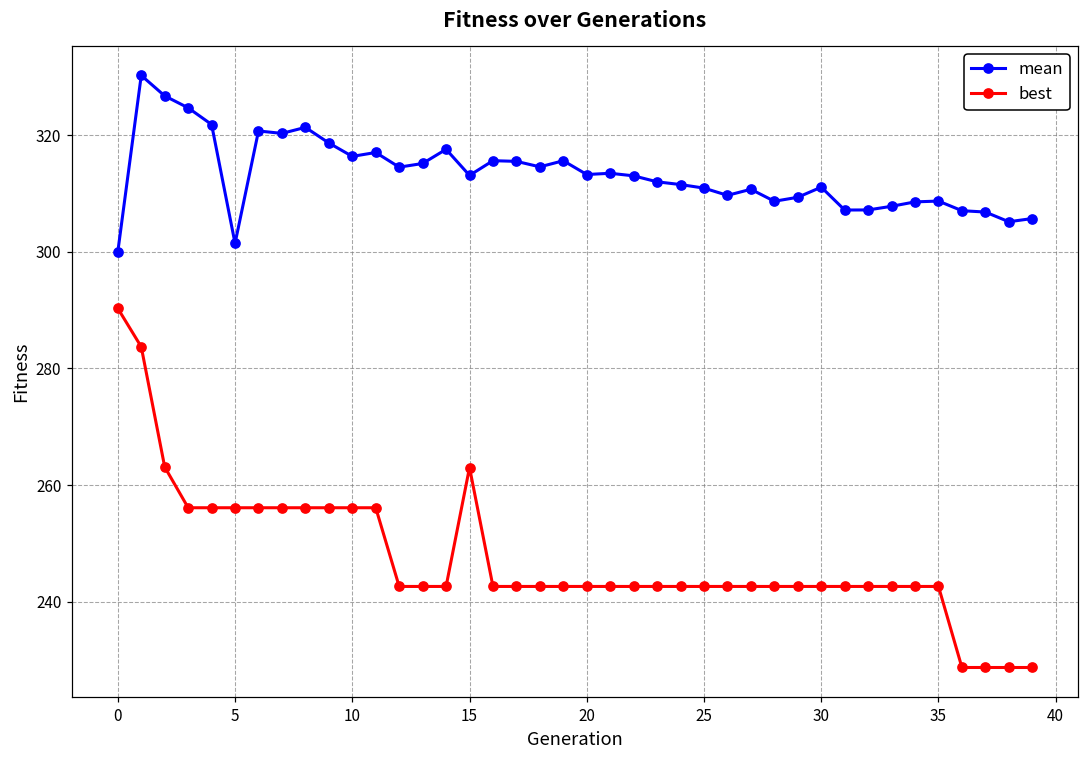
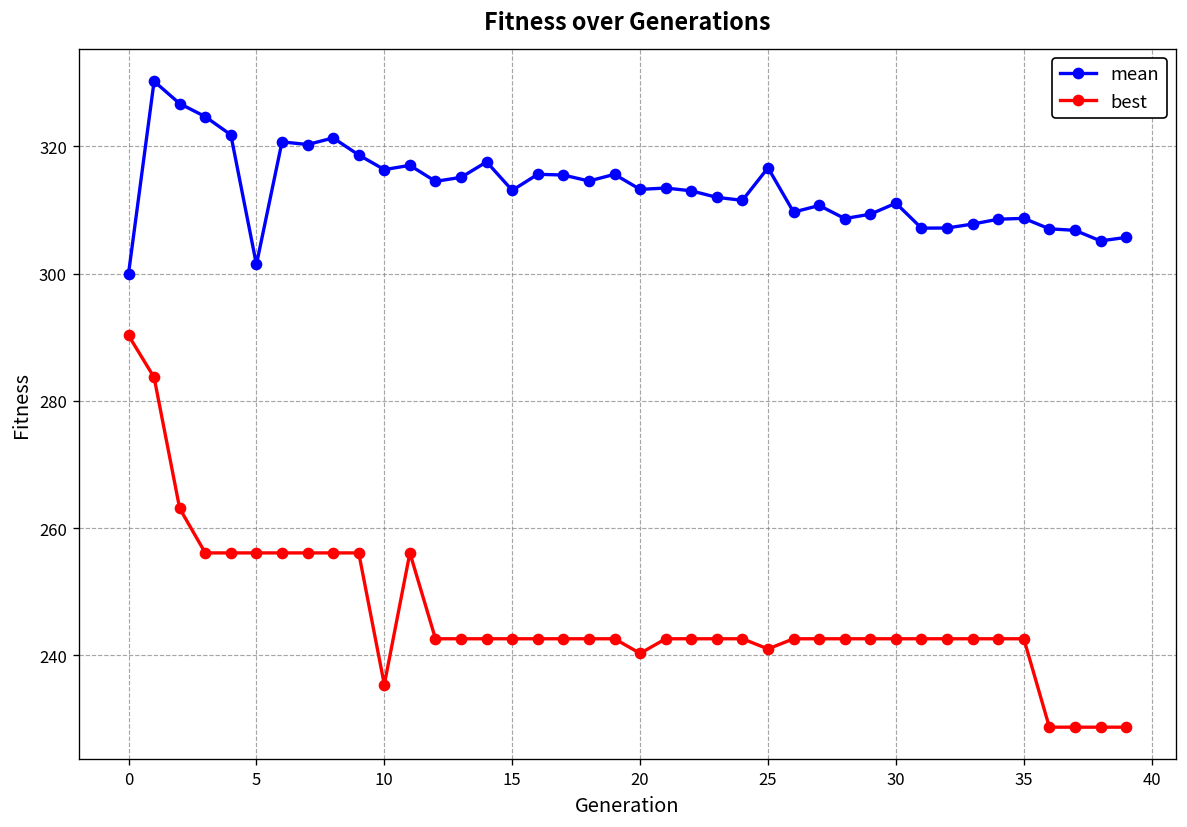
best, 10: 256 -> 235
best, 15: 263 -> 243
best, 20: 243 -> 240
mean, 25: 311 -> 317
best, 25: 243 -> 241
